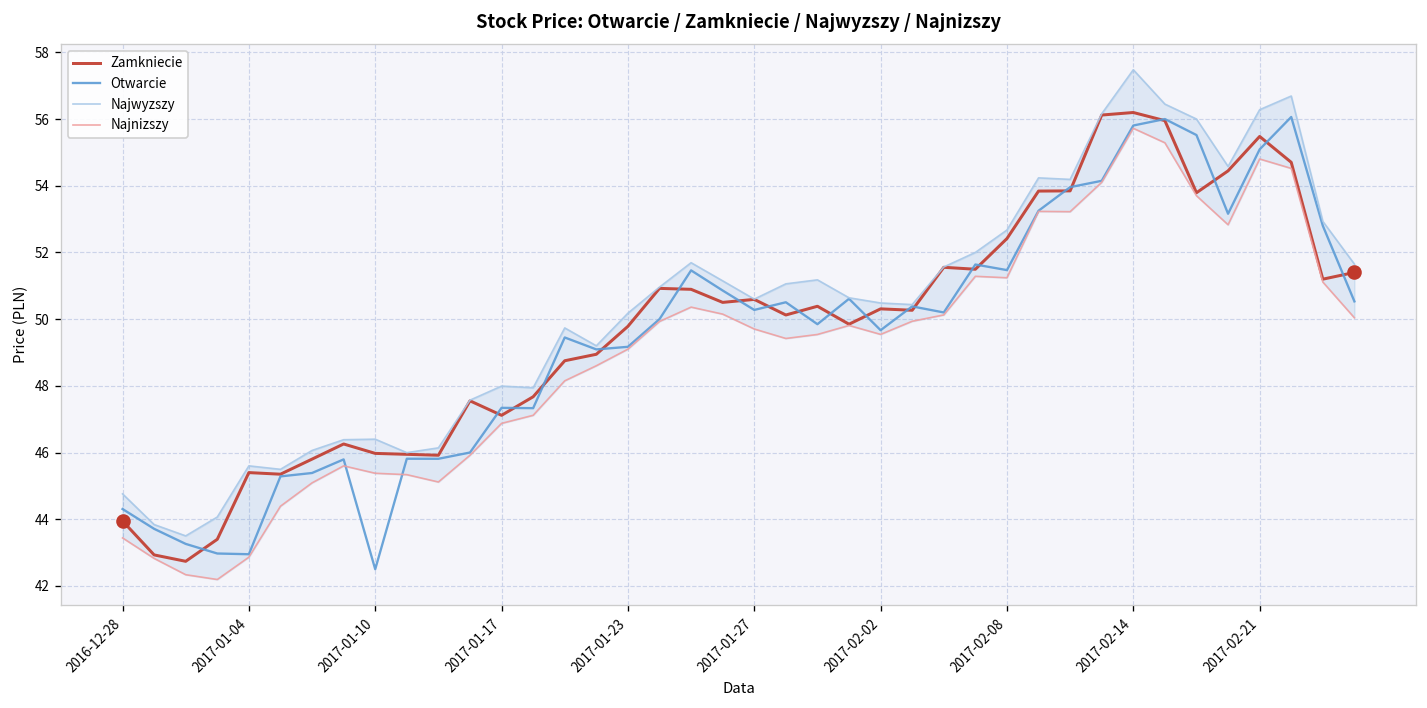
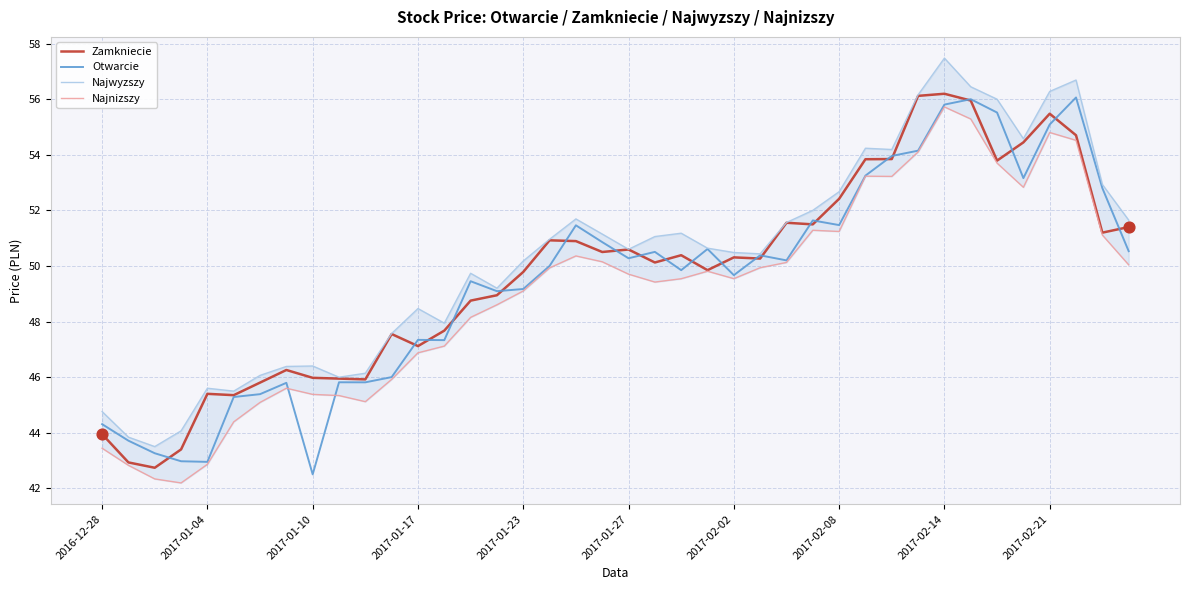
Najwyzszy, 2017-01-17: 48.0 -> 48.5
